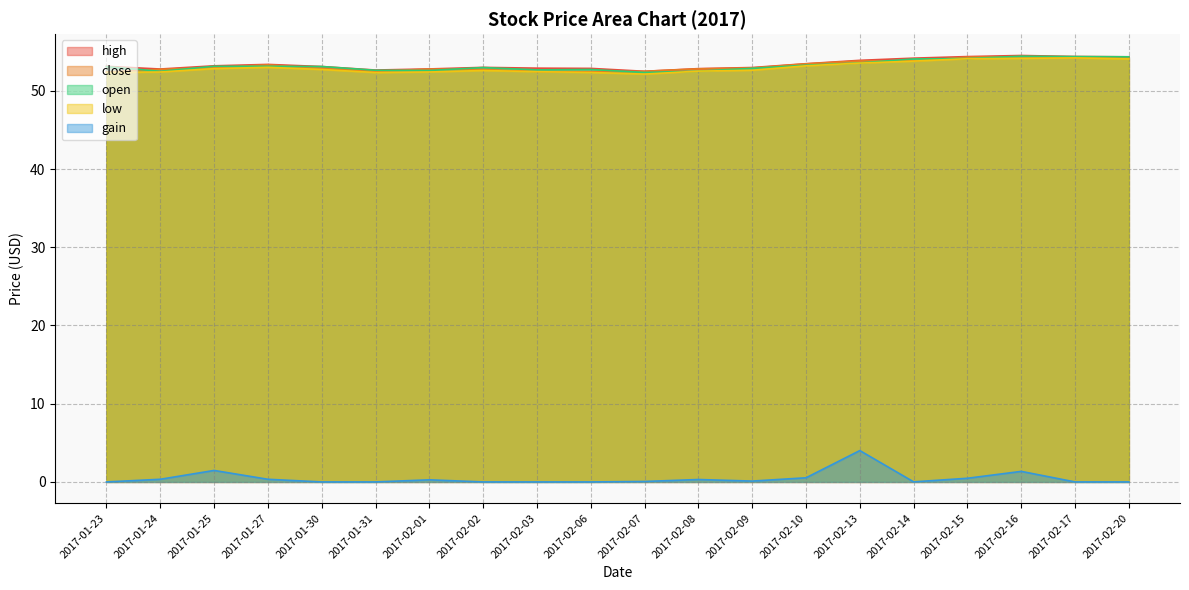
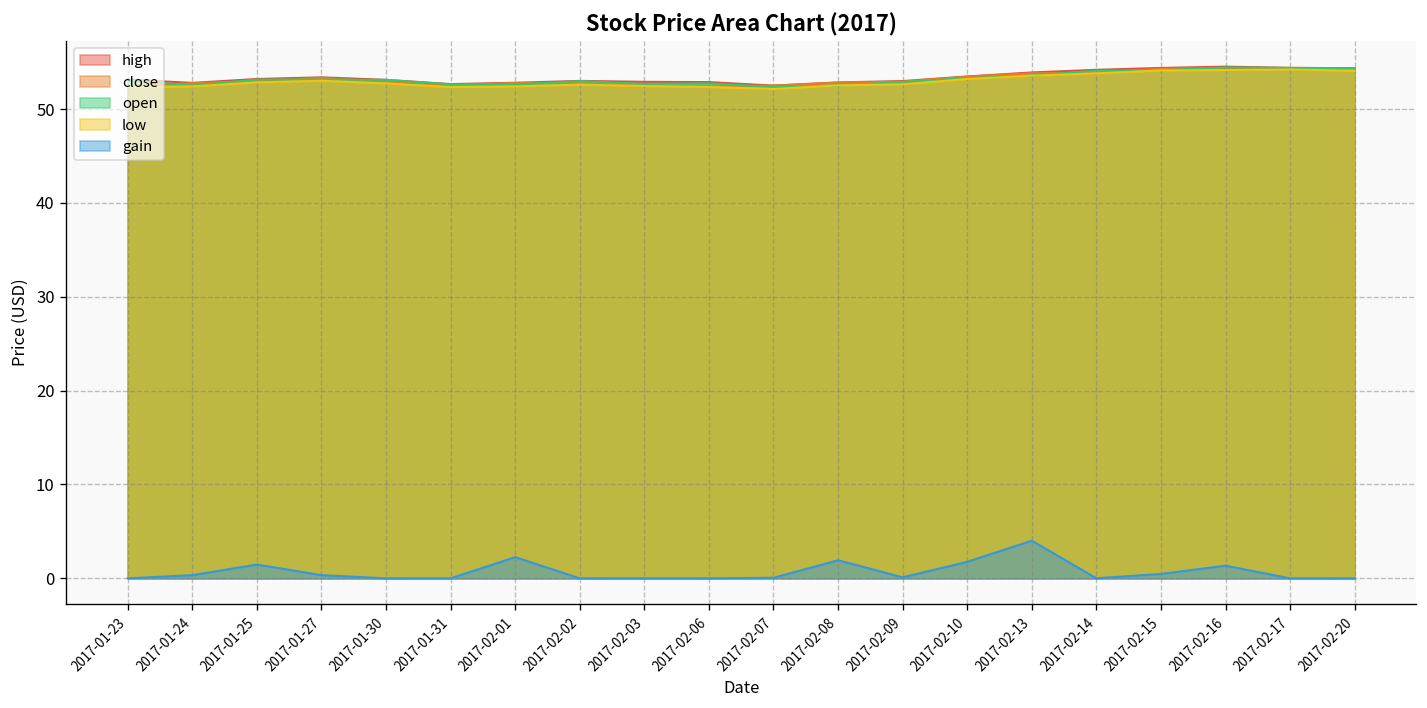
gain, 2017-02-01: 0 -> 2
gain, 2017-02-08: 0 -> 2
gain, 2017-02-10: 1 -> 2
